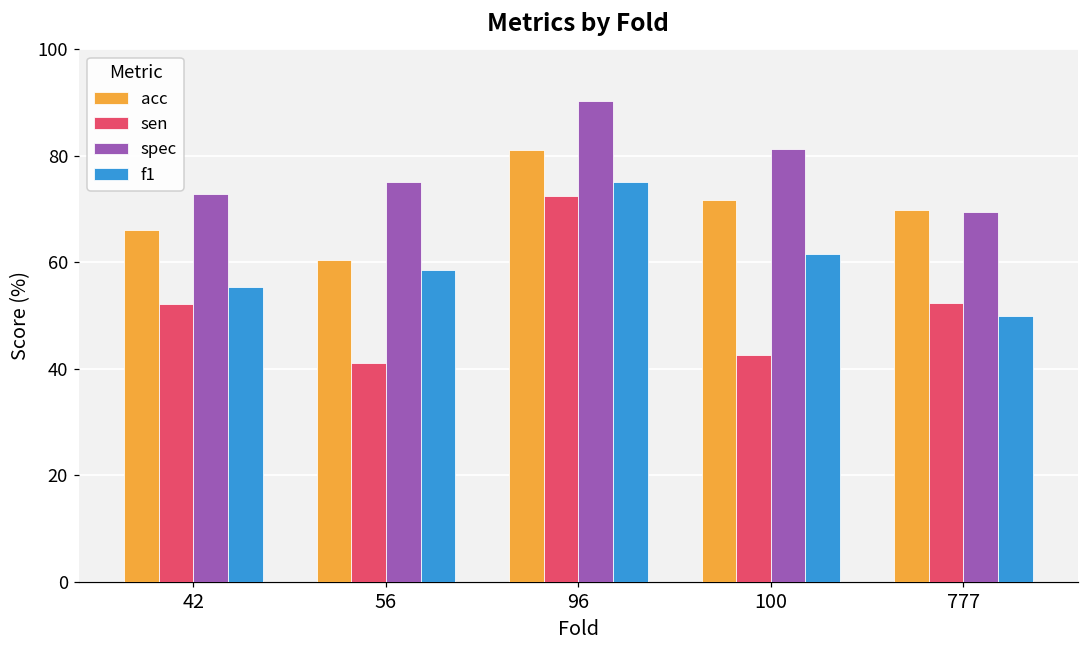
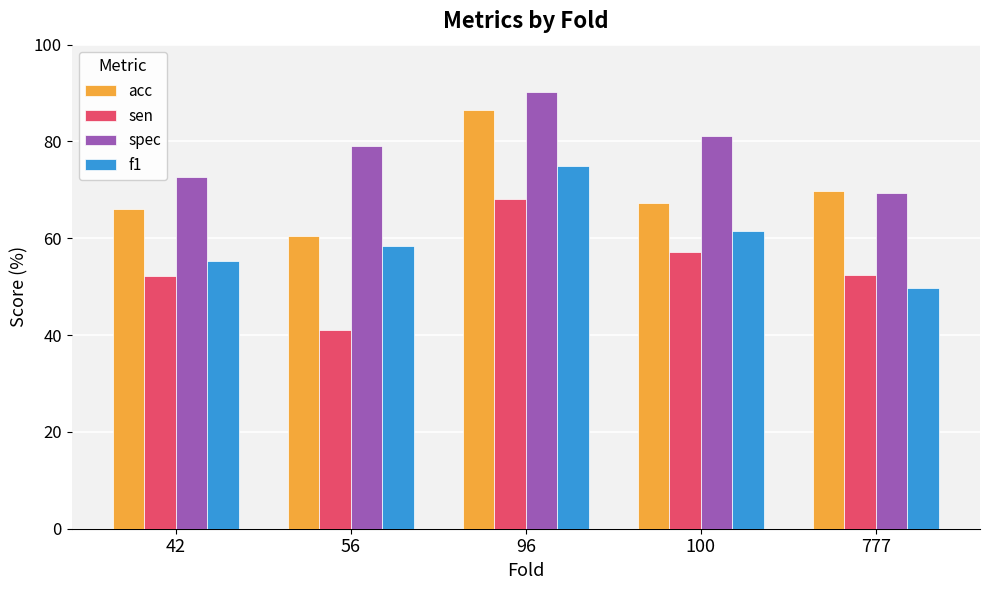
spec, 56: 75 -> 79
acc, 96: 81 -> 87
sen, 96: 72 -> 68
acc, 100: 72 -> 67
sen, 100: 43 -> 57
